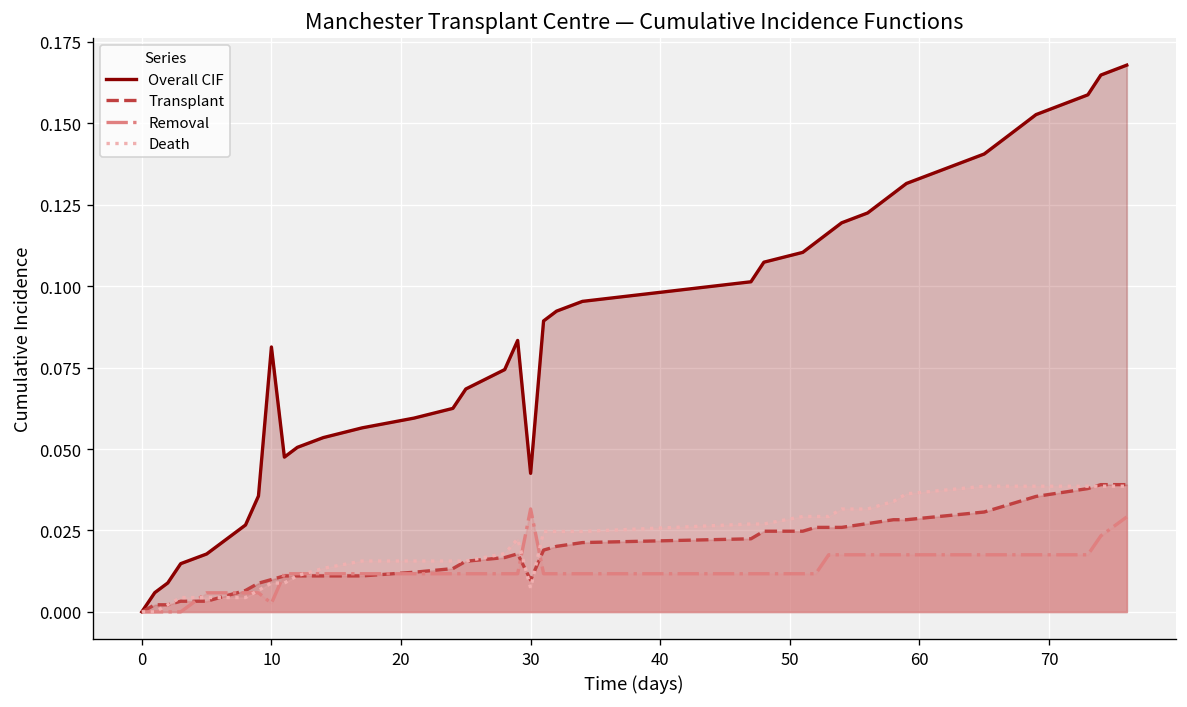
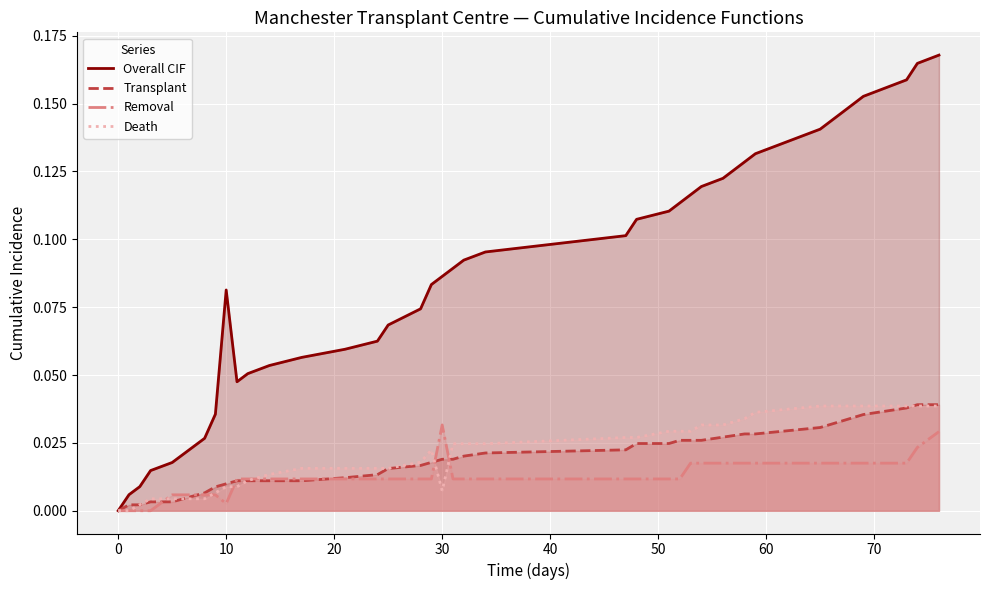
Overall CIF, 30: 0.043 -> 0.086
Transplant, 30: 0.010 -> 0.019
